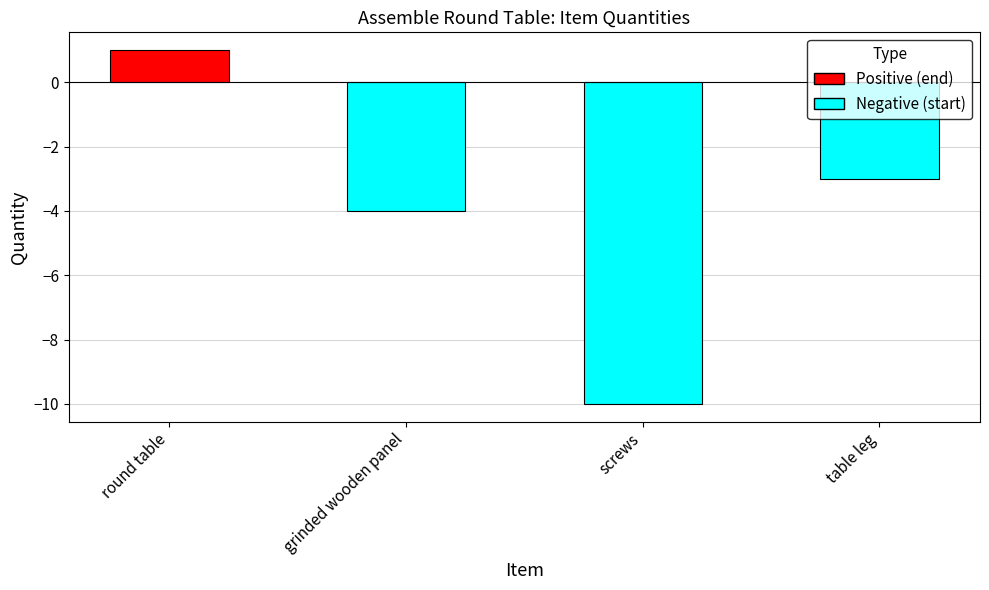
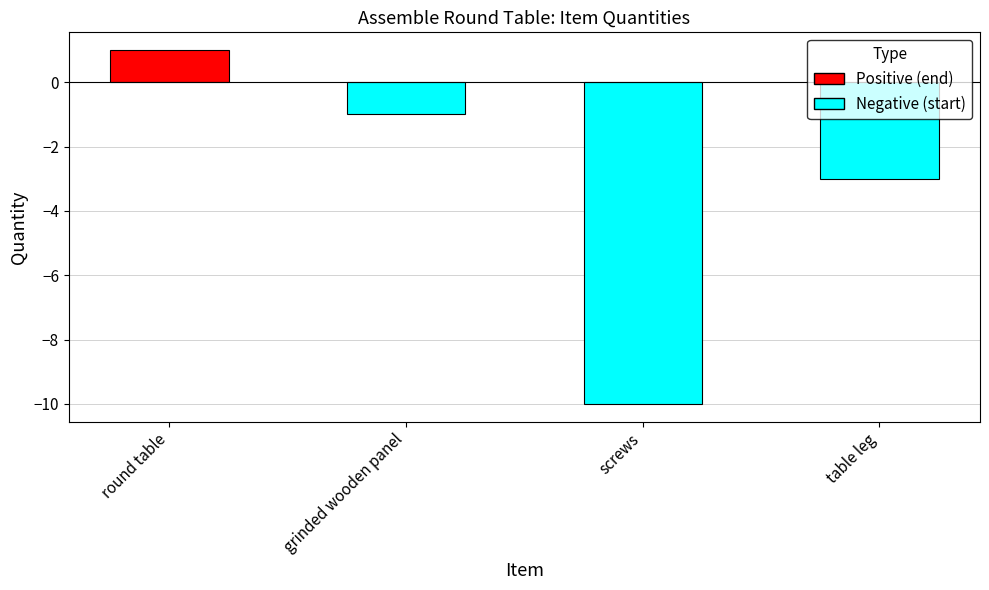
grinded wooden panel: -4 -> -1
